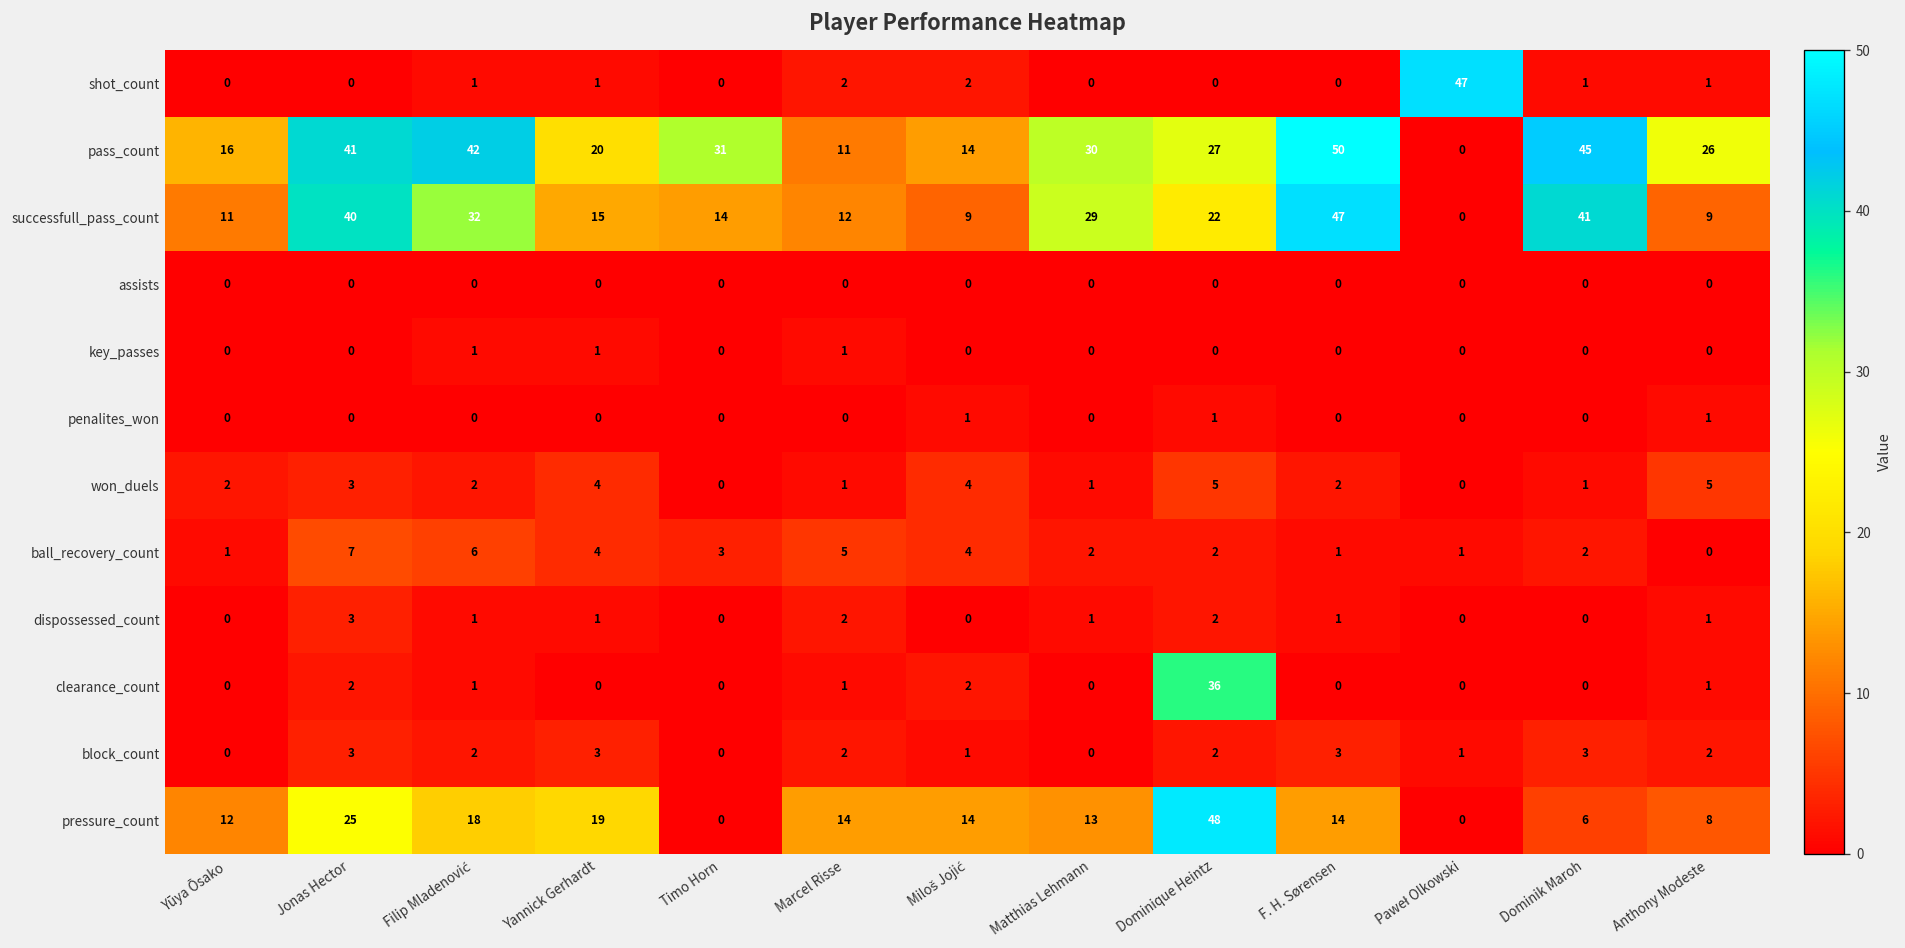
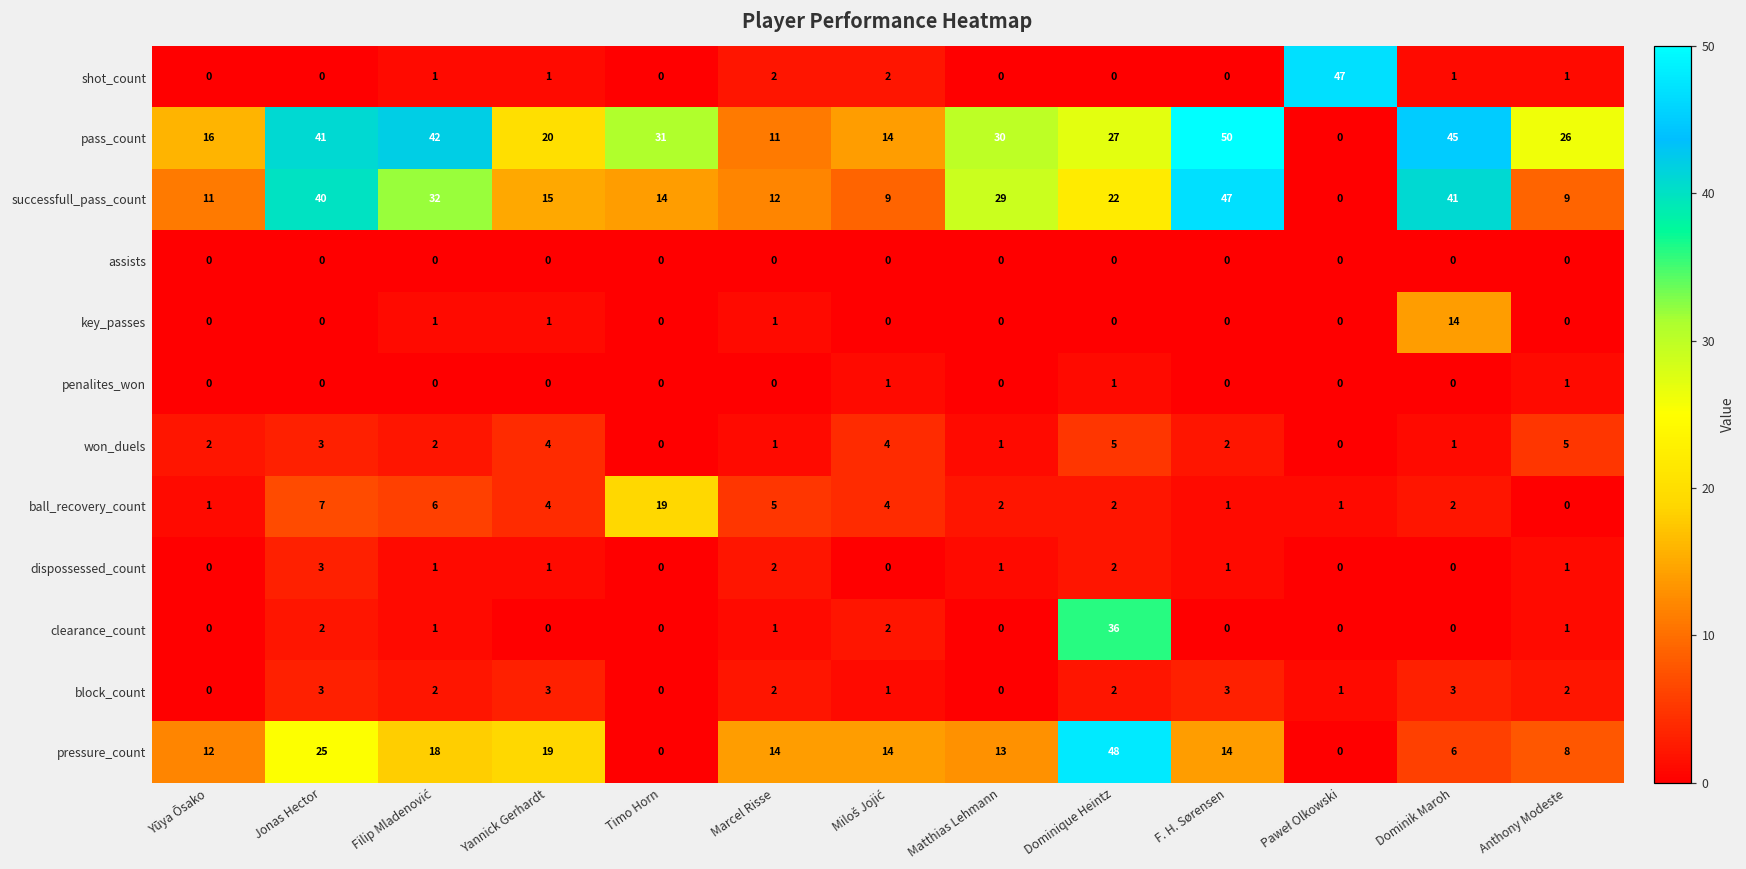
key_passes, Dominik Maroh: 0 -> 14
ball_recovery_count, Timo Horn: 3 -> 19
